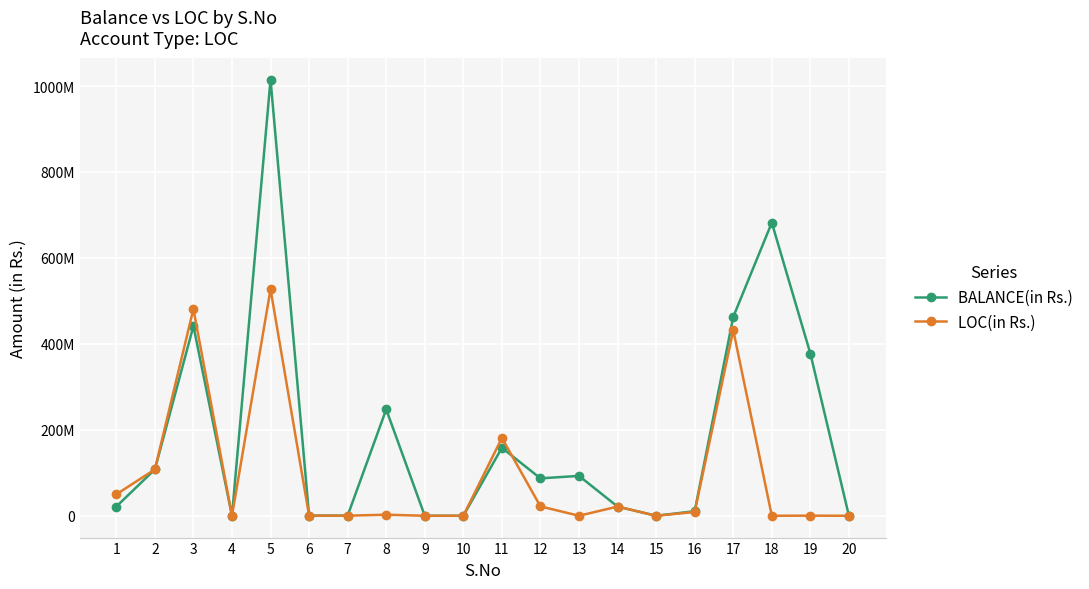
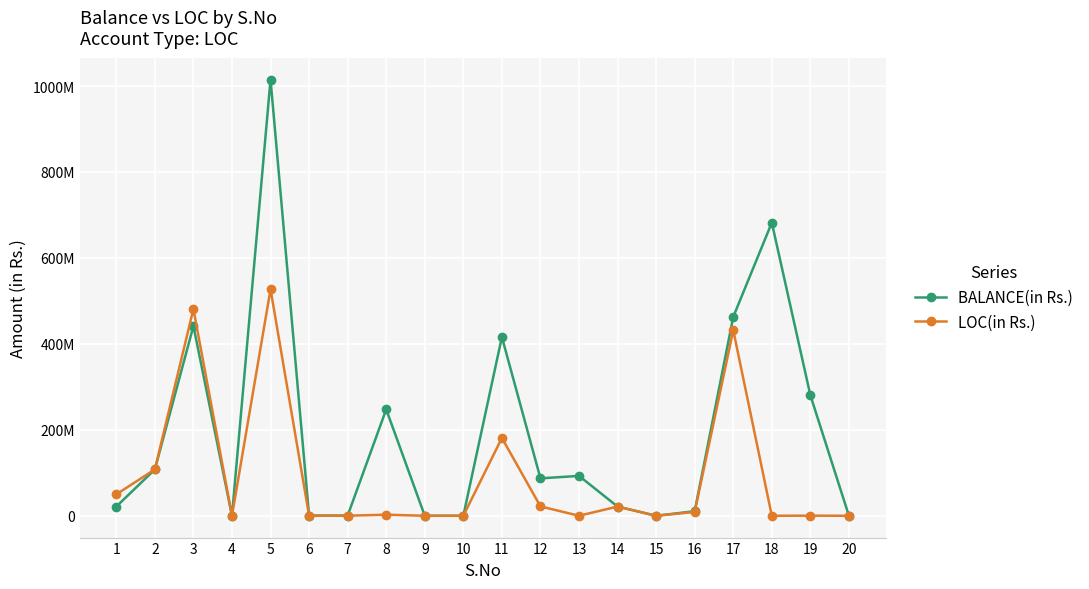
BALANCE(in Rs.), 11: 160000000 -> 420000000
BALANCE(in Rs.), 19: 380000000 -> 280000000
